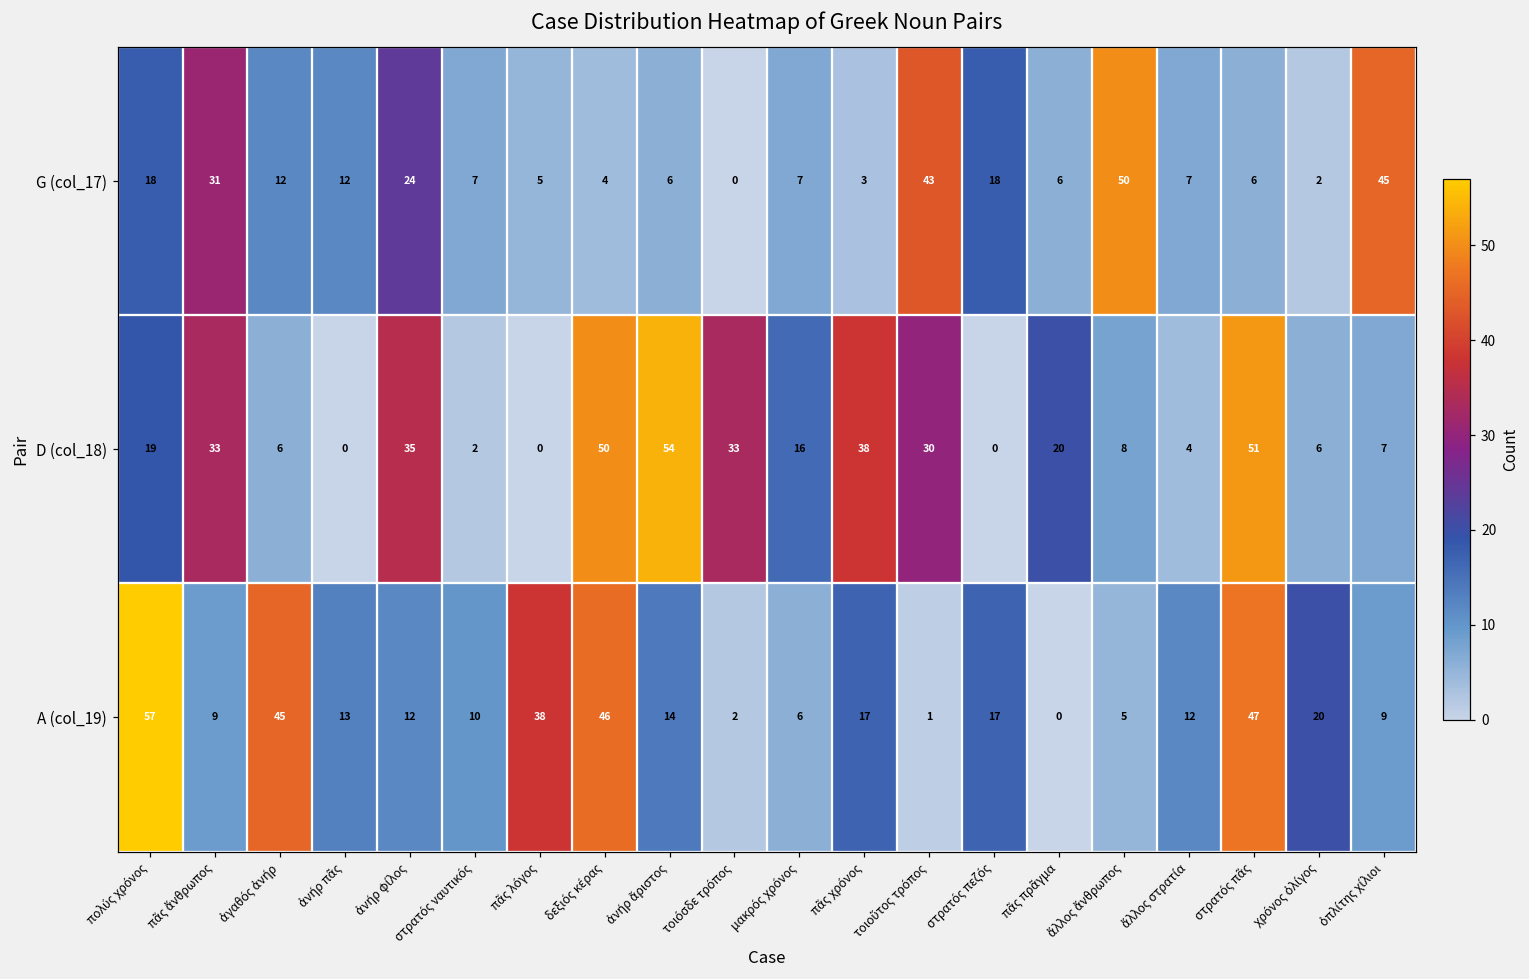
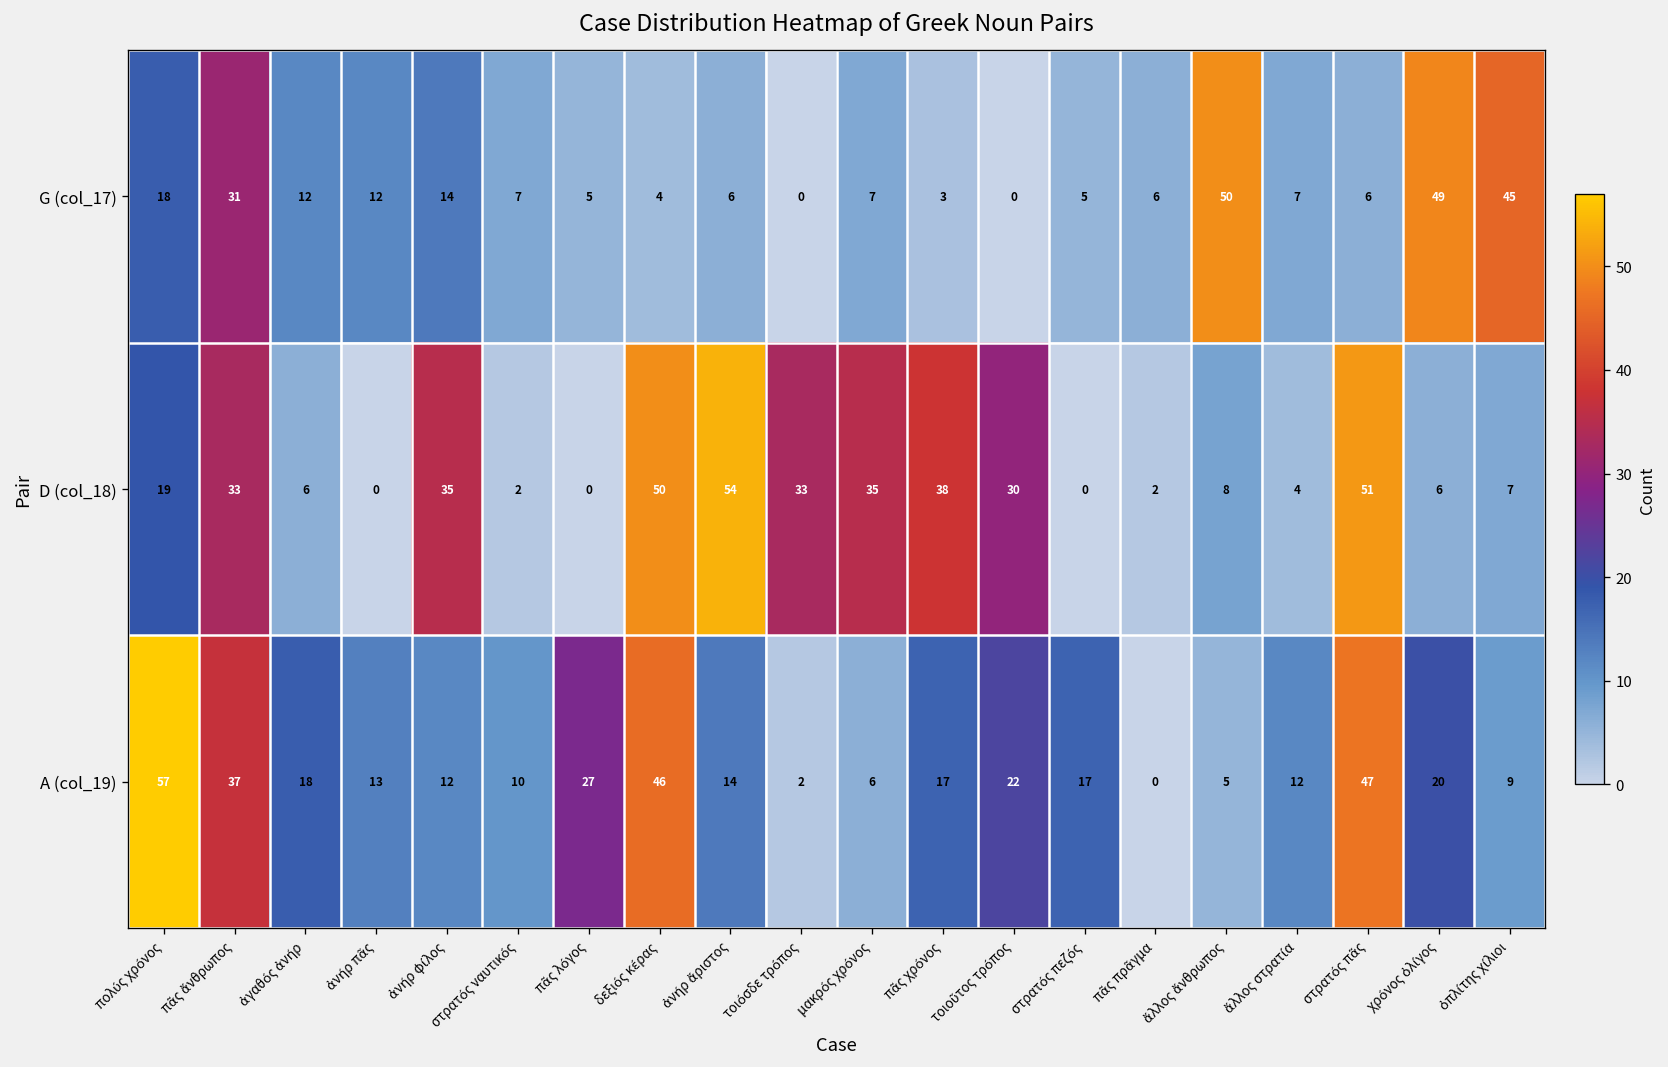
G (col_17), ἀνήρ φίλος: 24 -> 14
G (col_17), τοιοῦτος τρόπος: 43 -> 0
G (col_17), στρατός πεζός: 18 -> 5
G (col_17), χρόνος ὀλίγος: 2 -> 49
D (col_18), μακρός χρόνος: 16 -> 35
D (col_18), πᾶς πρᾶγμα: 20 -> 2
A (col_19), πᾶς ἄνθρωπος: 9 -> 37
A (col_19), ἀγαθός ἀνήρ: 45 -> 18
A (col_19), πᾶς λόγος: 38 -> 27
A (col_19), τοιοῦτος τρόπος: 1 -> 22
